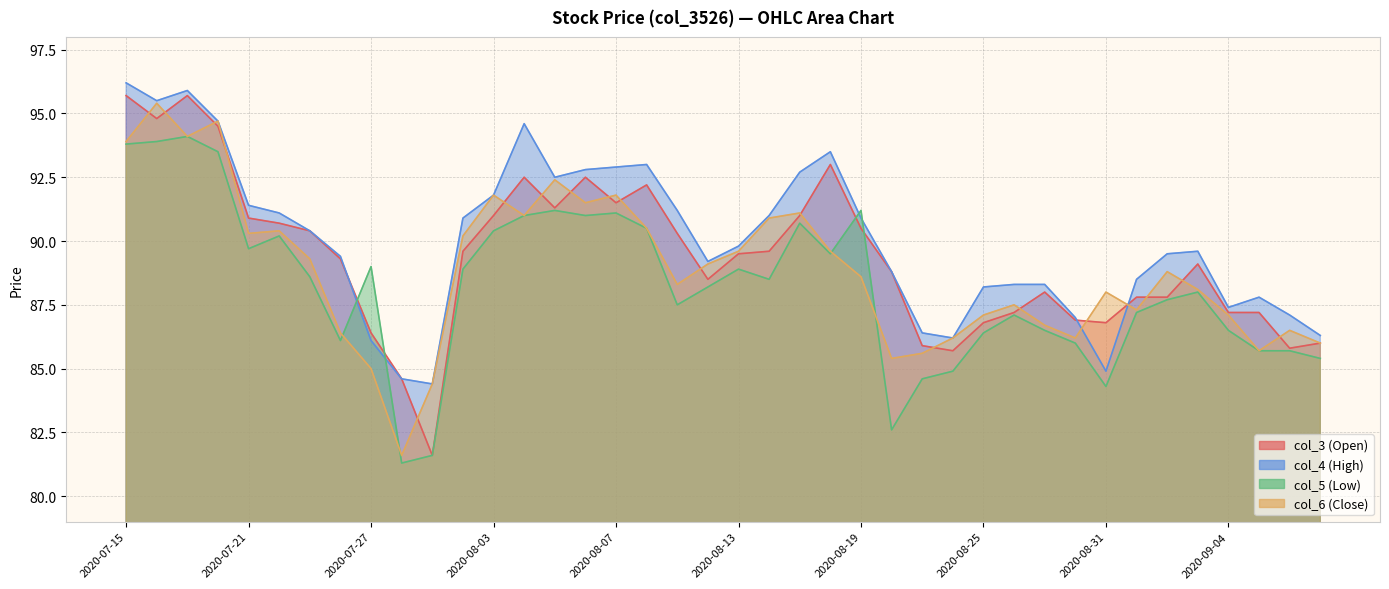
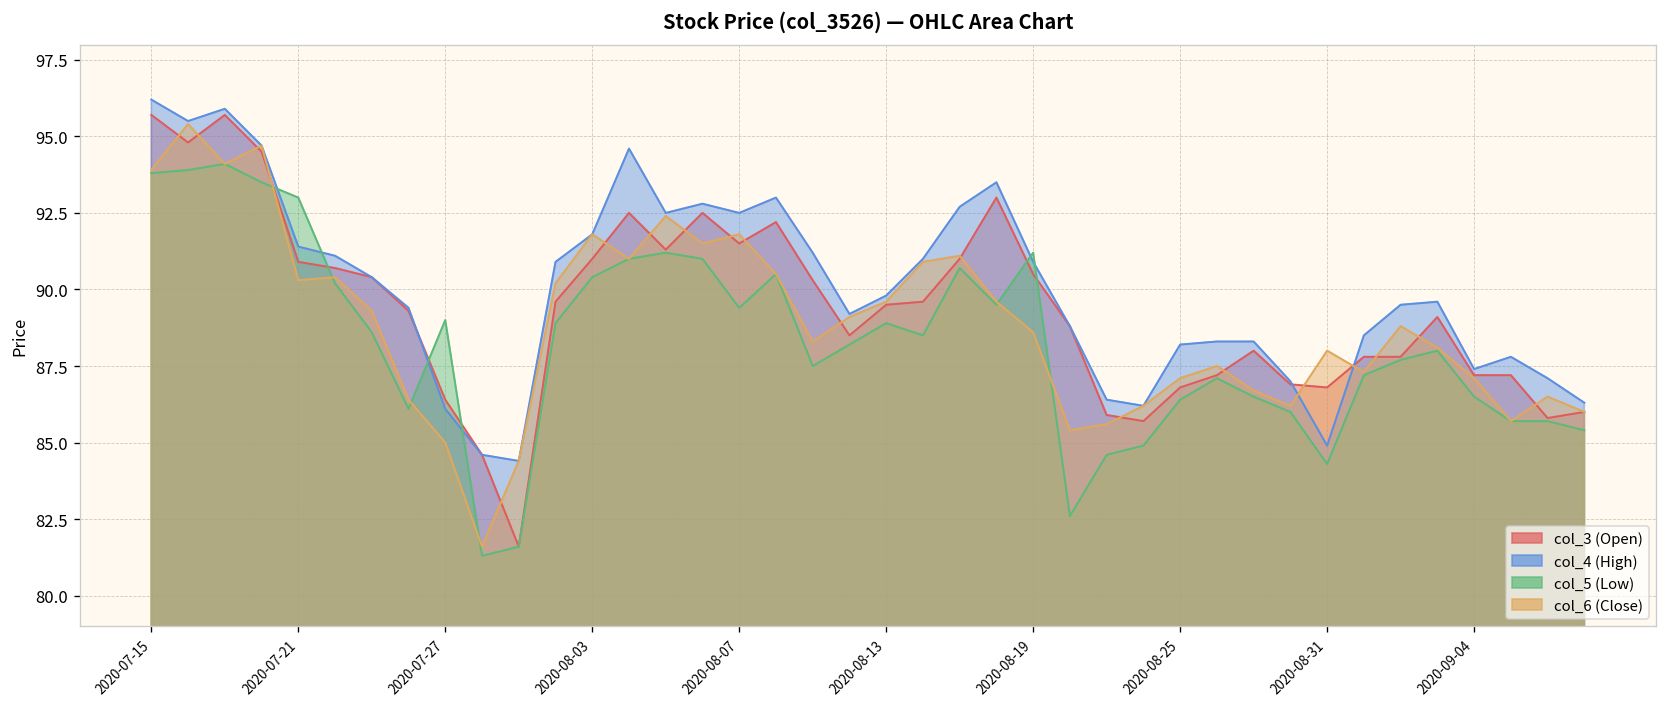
col_5 (Low), 2020-07-21: 89.7 -> 93.0
col_4 (High), 2020-08-07: 92.9 -> 92.5
col_5 (Low), 2020-08-07: 91.1 -> 89.4
